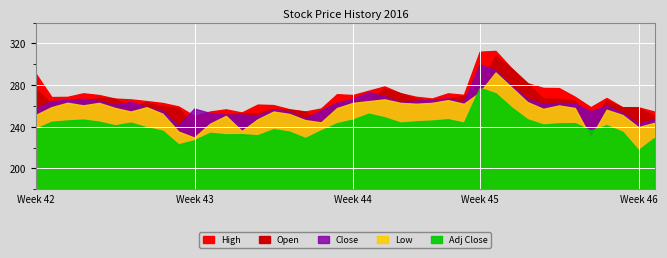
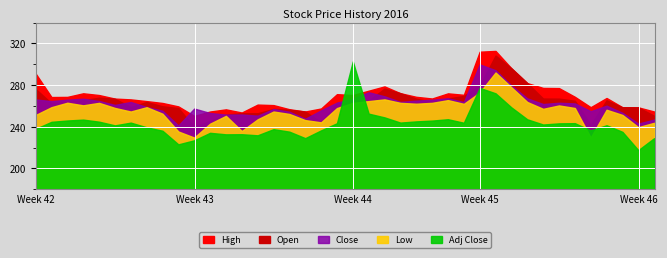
Close, Week 42: 257 -> 266
Adj Close, Week 44: 246 -> 302
